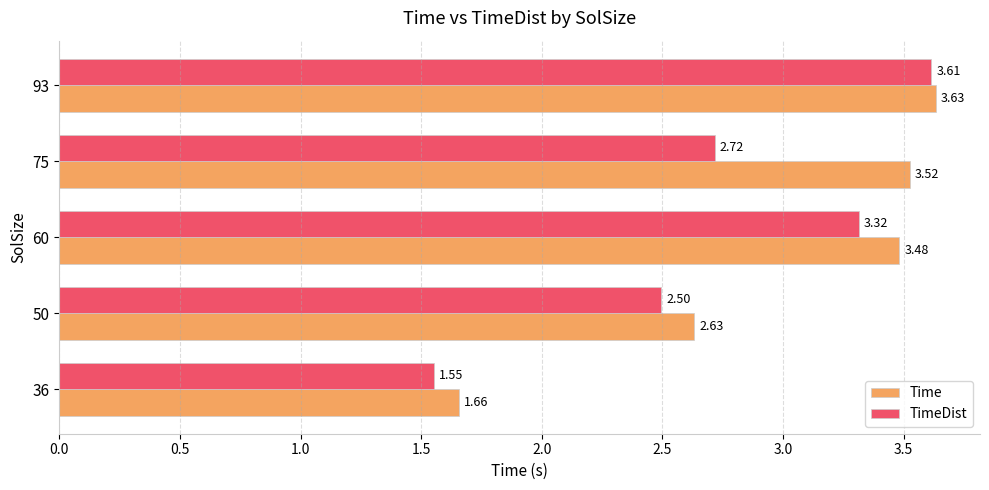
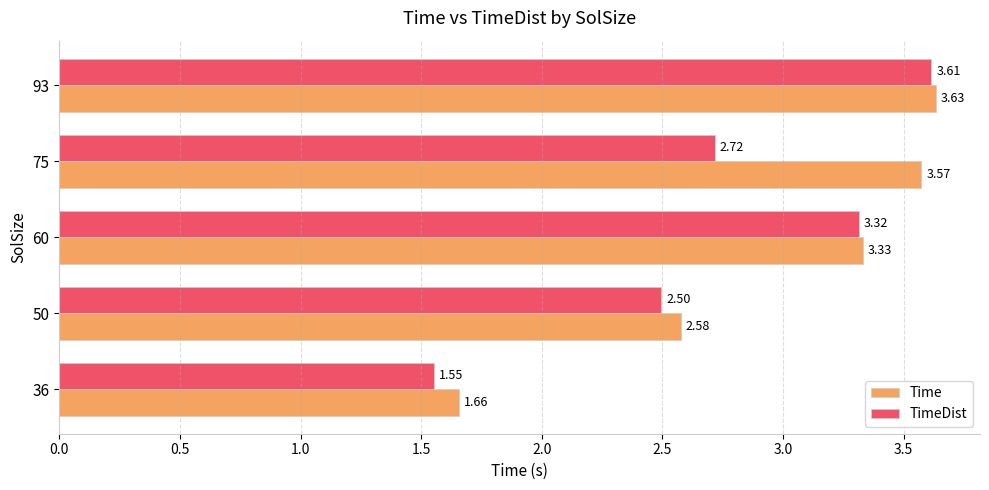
Time, 75: 3.52 -> 3.57
Time, 60: 3.48 -> 3.33
Time, 50: 2.63 -> 2.58
